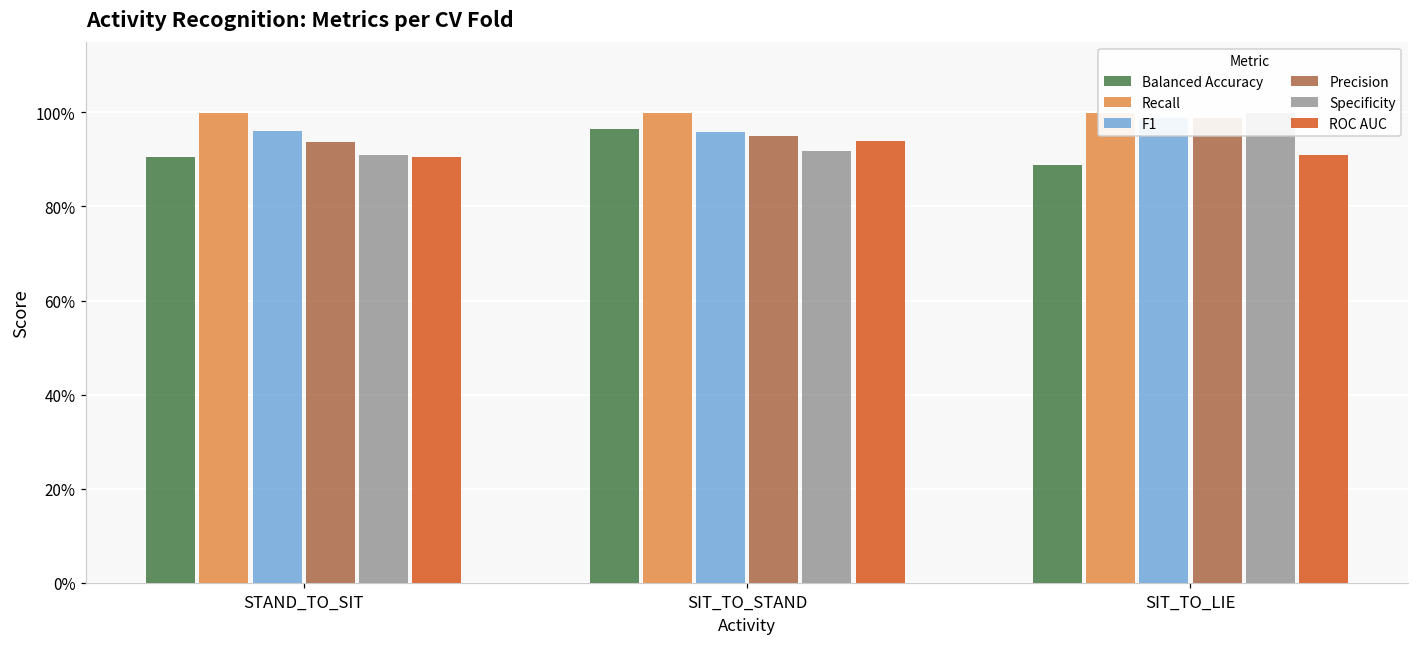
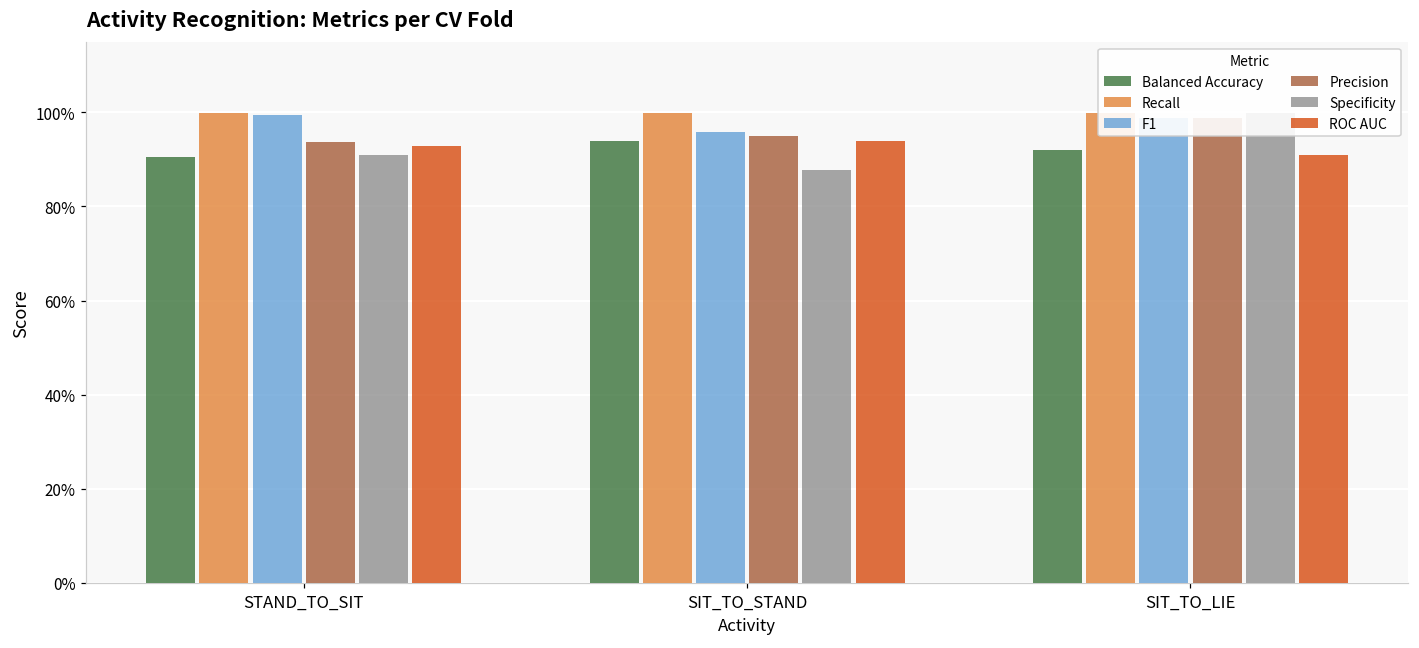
F1, STAND_TO_SIT: 96% -> 99%
ROC AUC, STAND_TO_SIT: 91% -> 93%
Balanced Accuracy, SIT_TO_STAND: 97% -> 94%
Specificity, SIT_TO_STAND: 92% -> 88%
Balanced Accuracy, SIT_TO_LIE: 89% -> 92%
